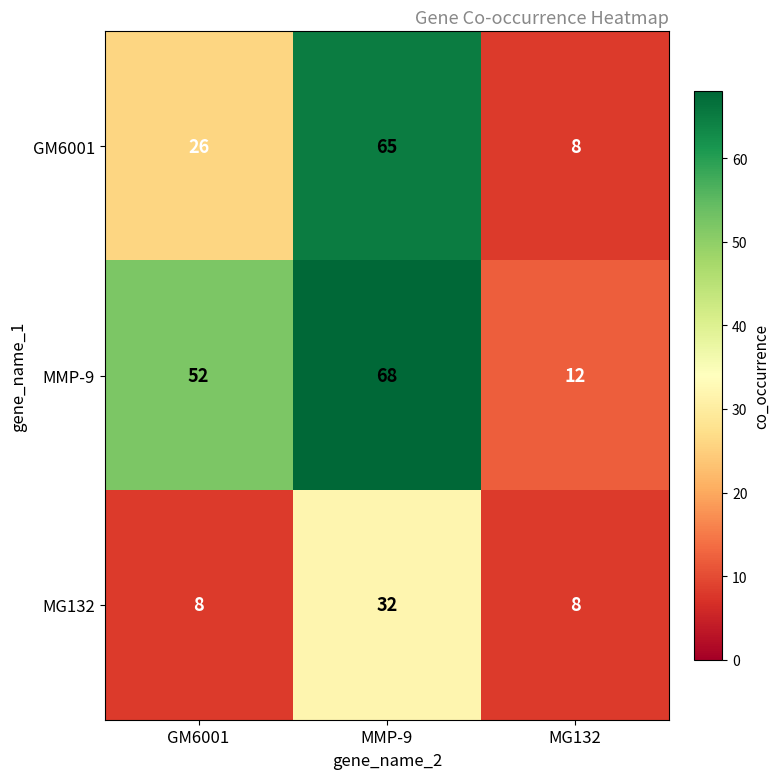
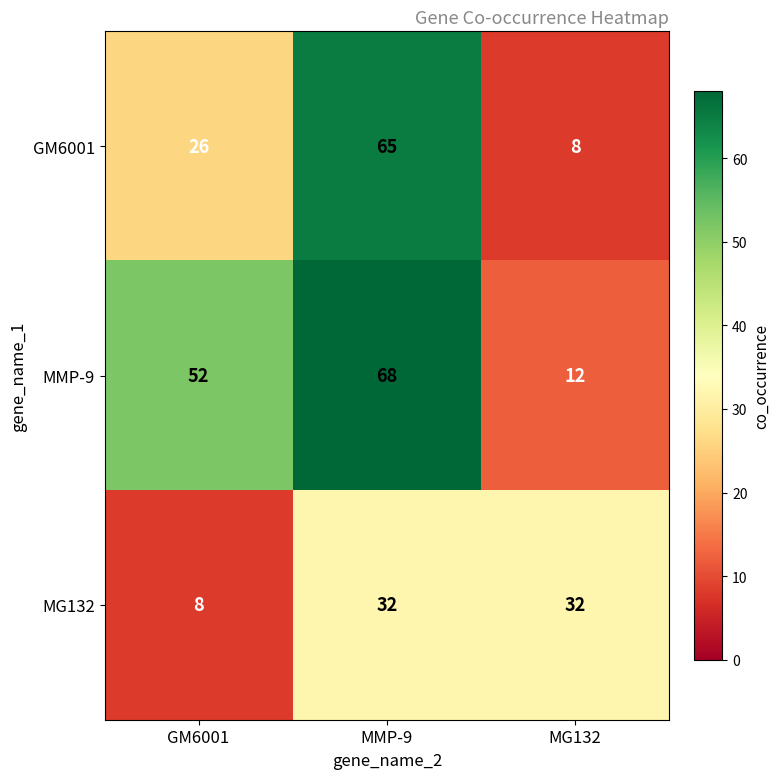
MG132, MG132: 8 -> 32
